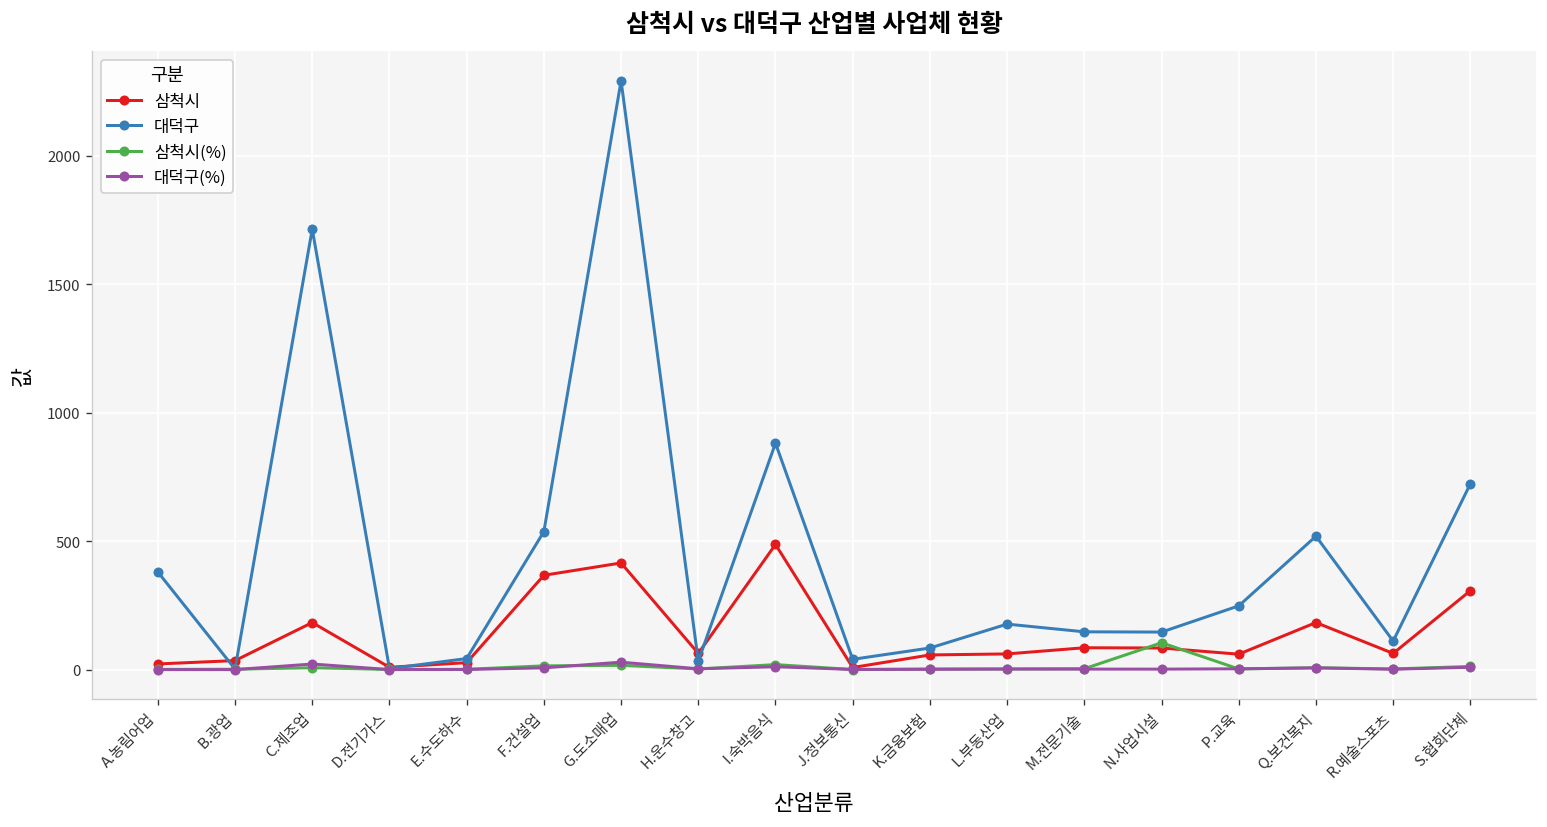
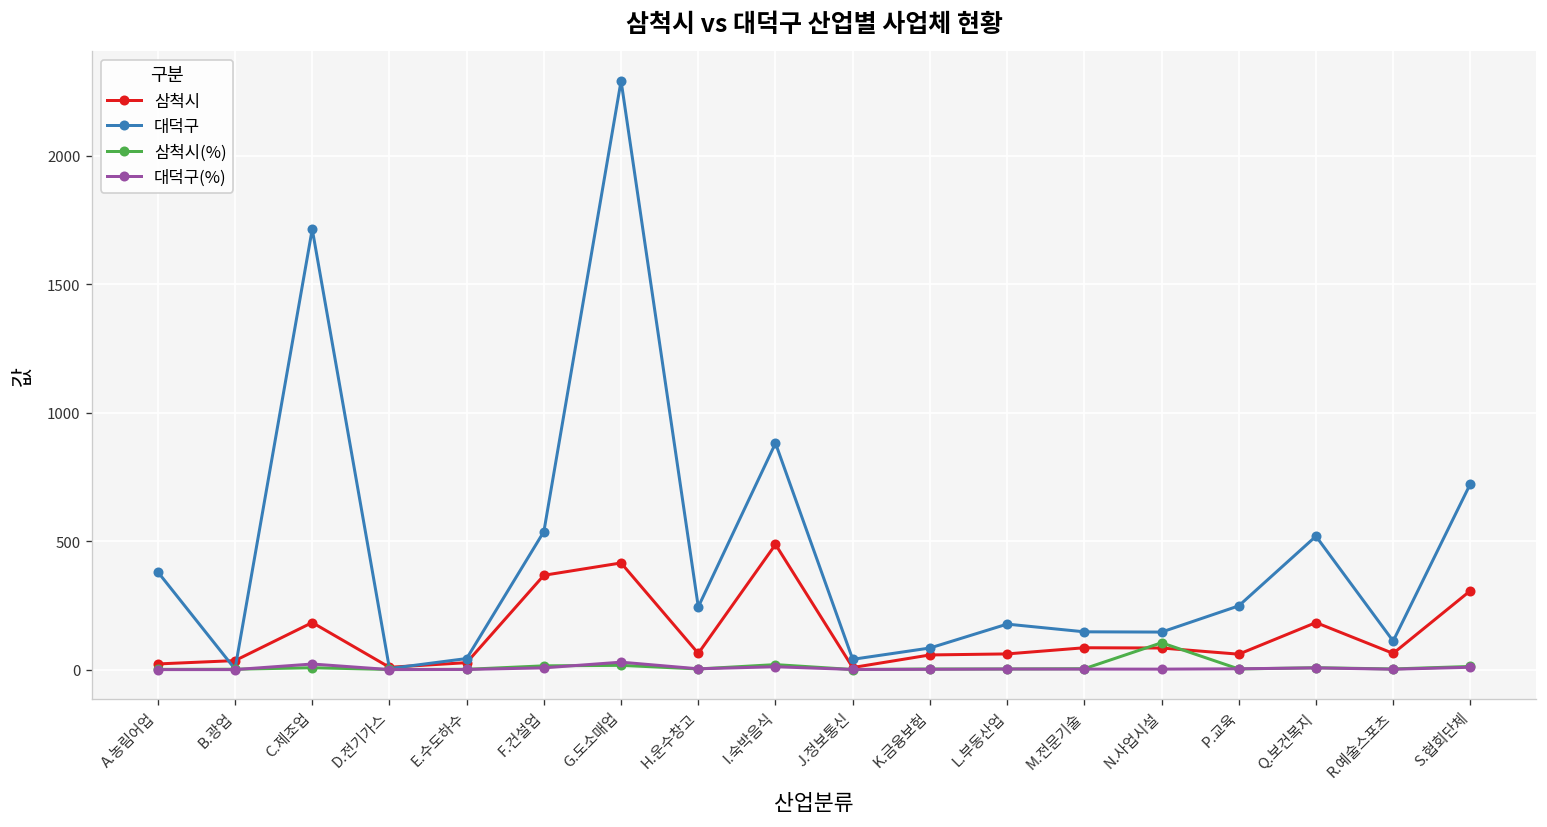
대덕구, H.운수창고: 30 -> 240
